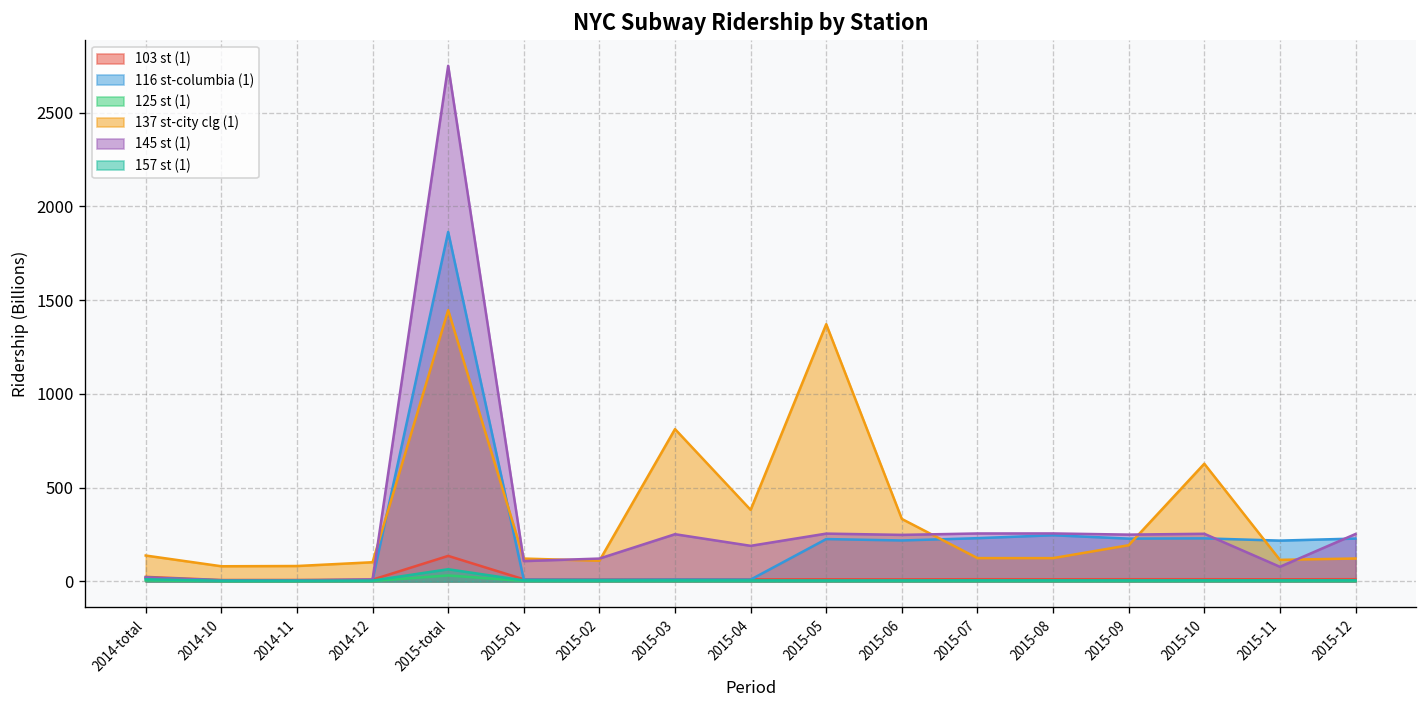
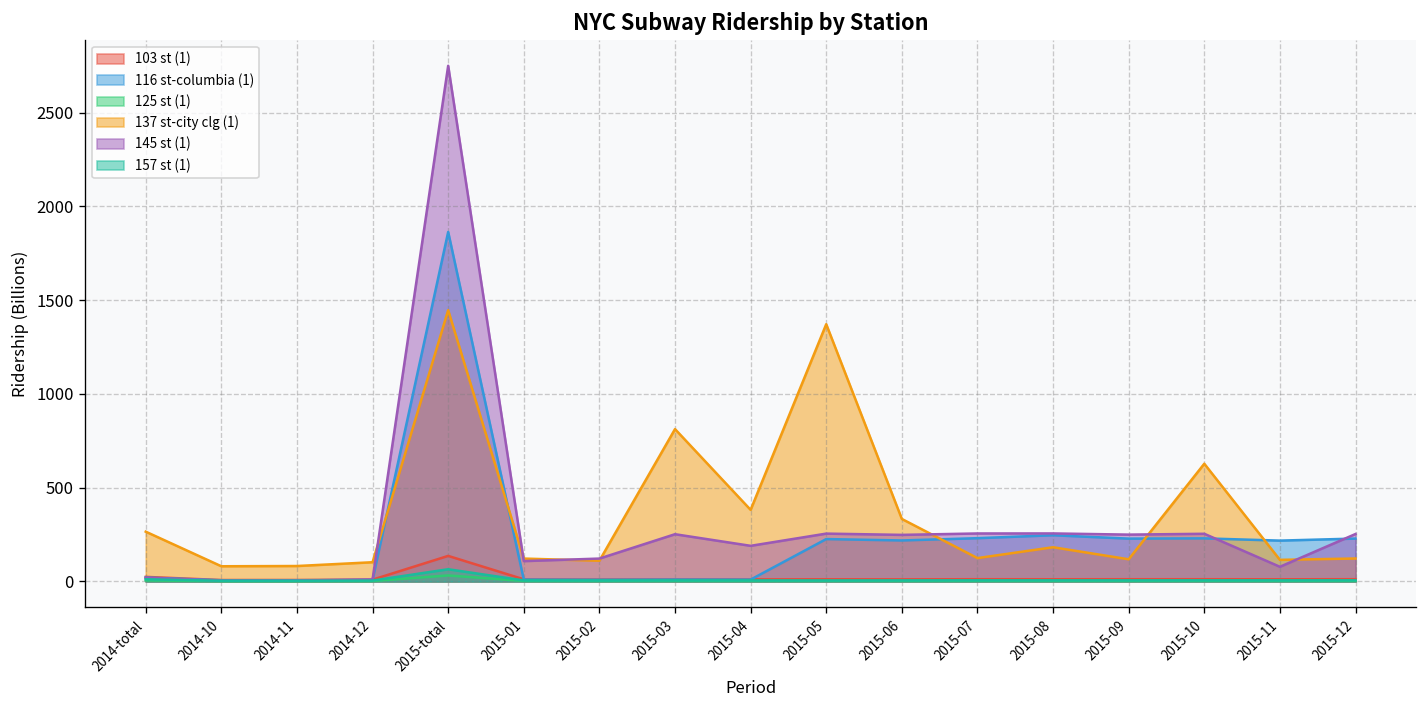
137 st-city clg (1), 2014-total: 140 -> 270
137 st-city clg (1), 2015-08: 120 -> 180
137 st-city clg (1), 2015-09: 190 -> 120
